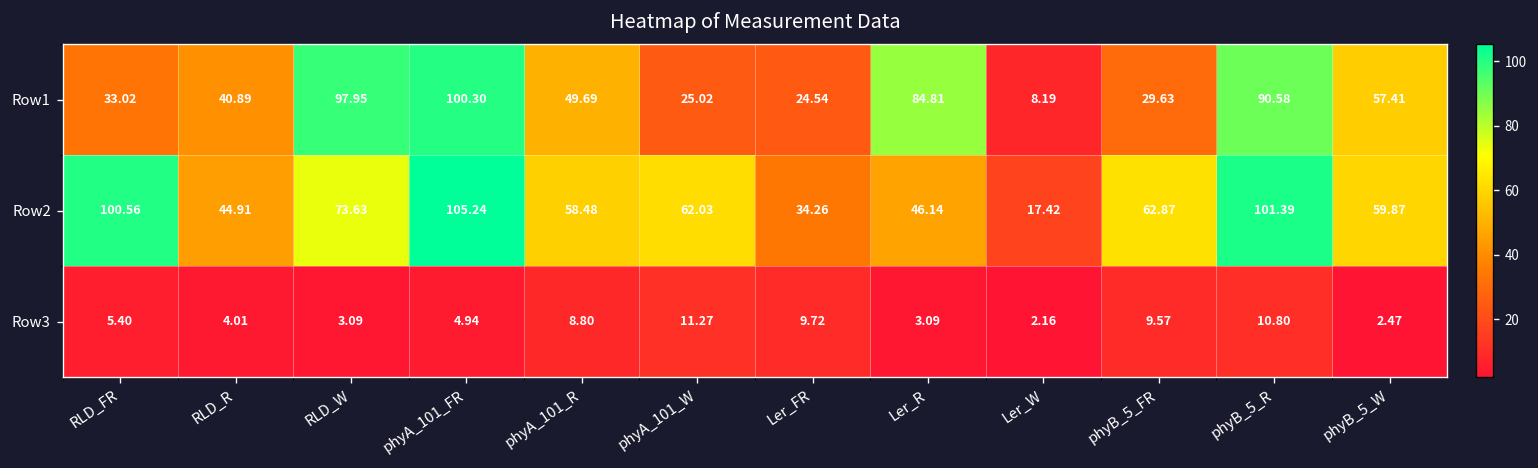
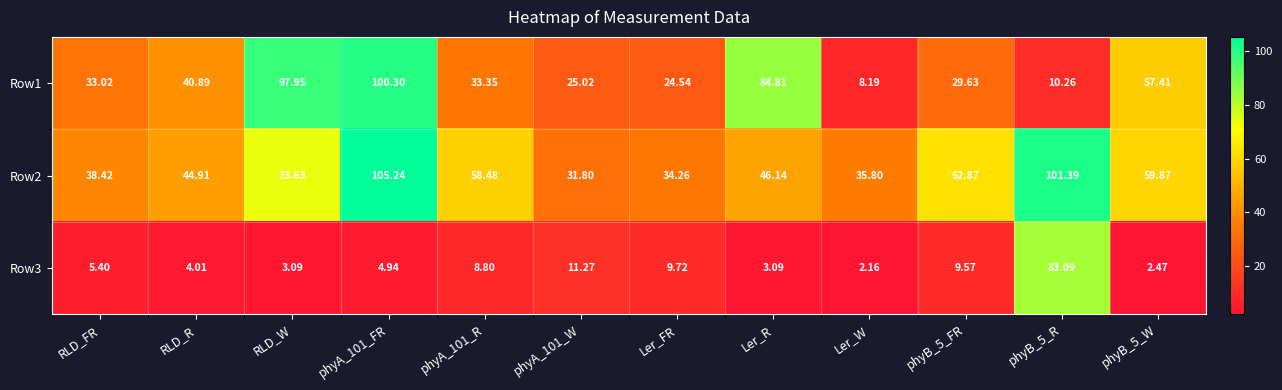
Row1, phyA_101_R: 49.69 -> 33.35
Row1, phyB_5_R: 90.58 -> 10.26
Row2, RLD_FR: 100.56 -> 38.42
Row2, phyA_101_W: 62.03 -> 31.80
Row2, Ler_W: 17.42 -> 35.80
Row3, phyB_5_R: 10.80 -> 83.09
